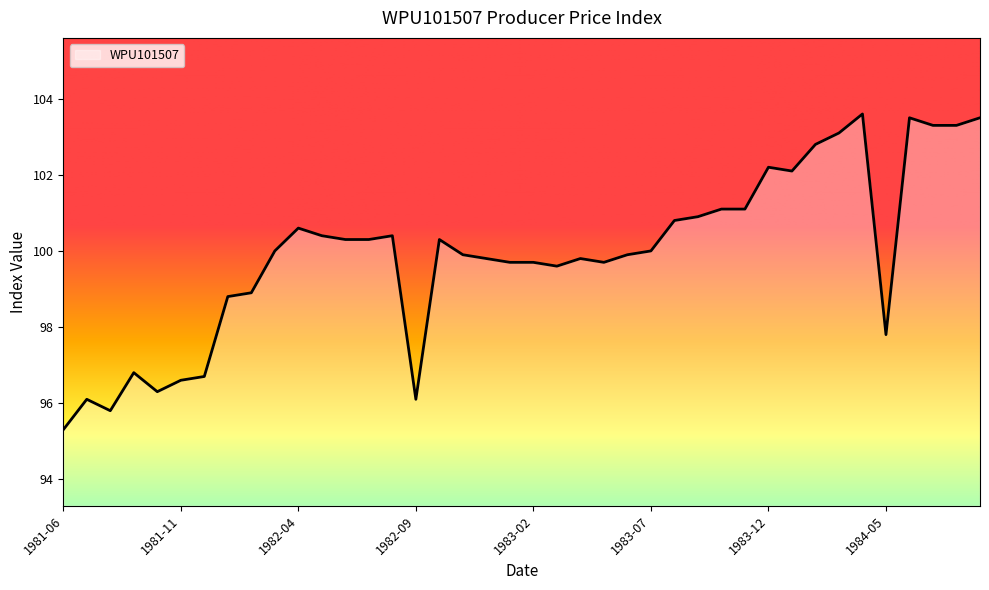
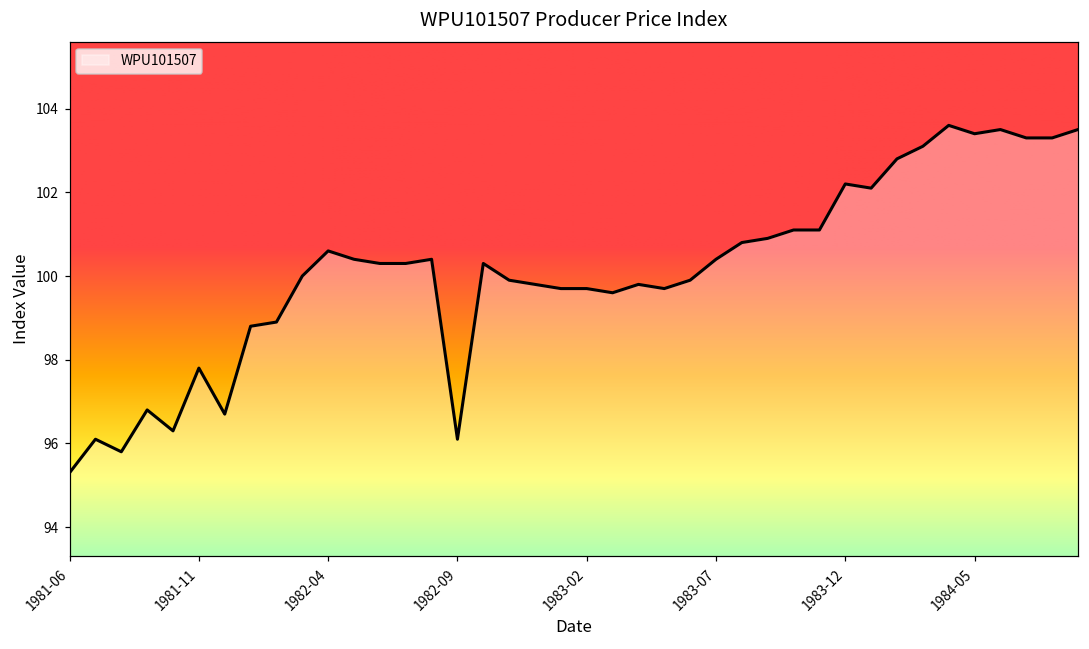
1981-11: 96.6 -> 97.8
1983-07: 100.0 -> 100.4
1984-05: 97.8 -> 103.4
